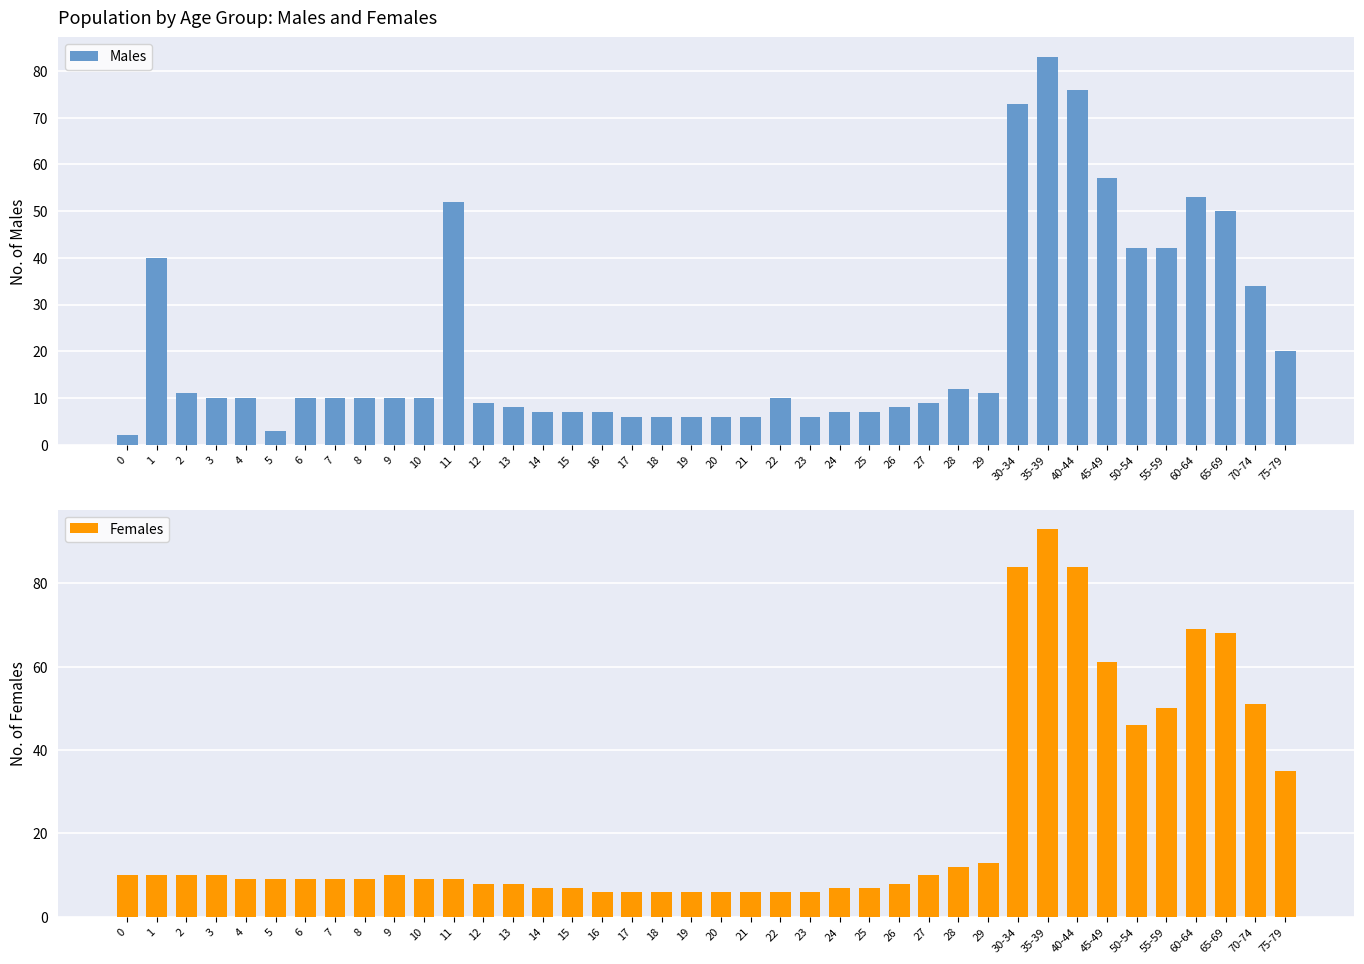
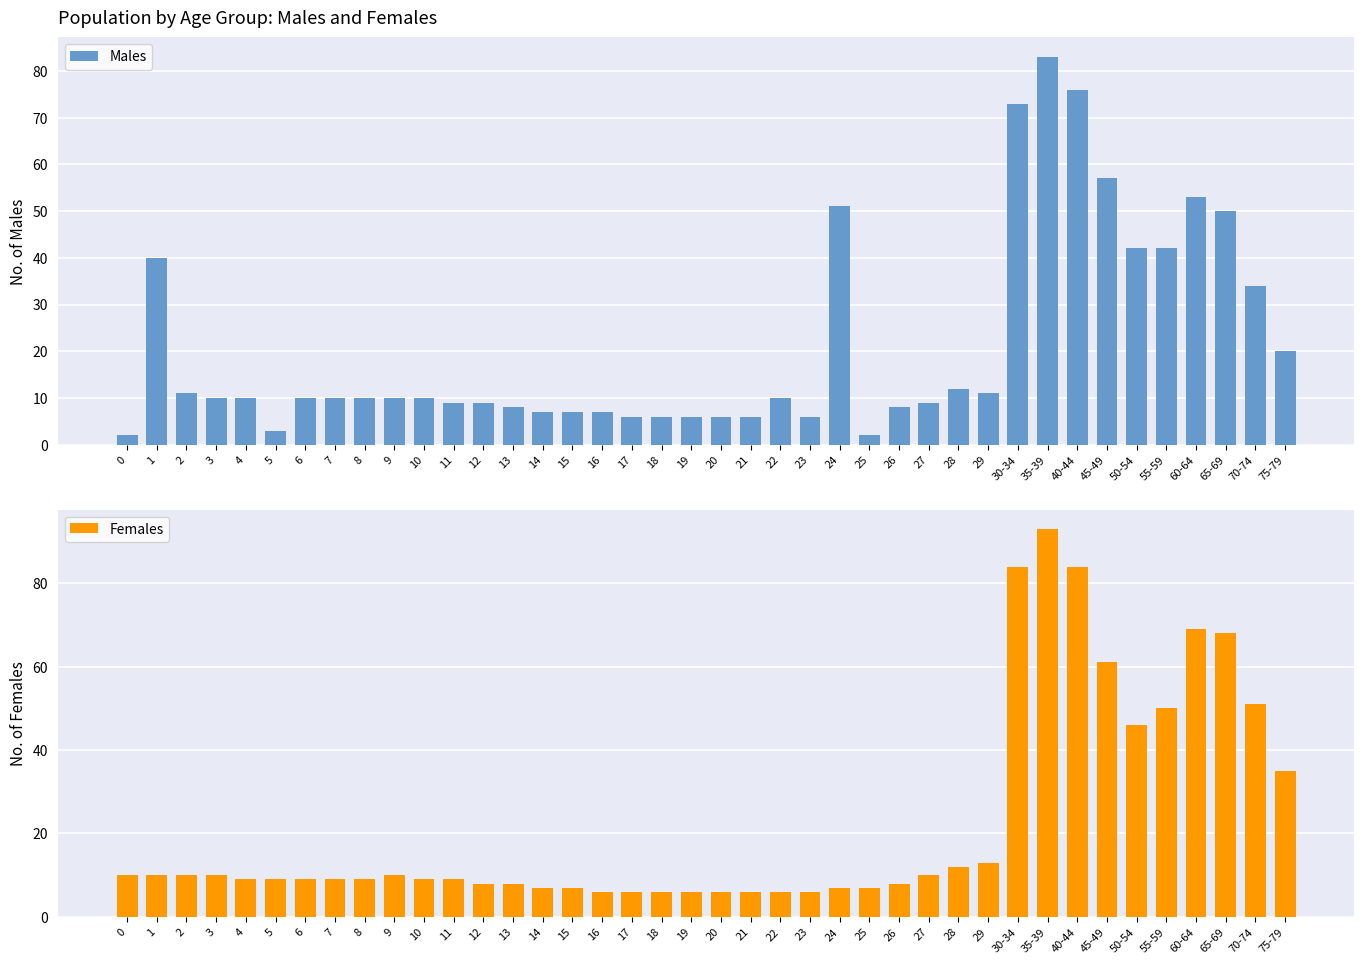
Population by Age Group: Males and Females, 11: 52 -> 9
Population by Age Group: Males and Females, 24: 7 -> 51
Population by Age Group: Males and Females, 25: 7 -> 2
